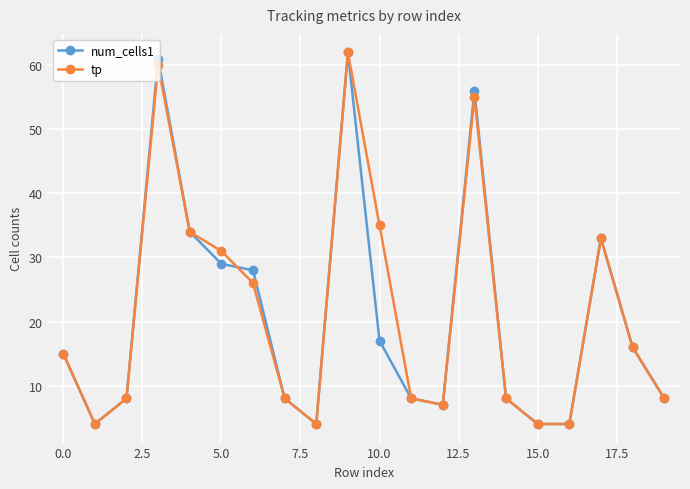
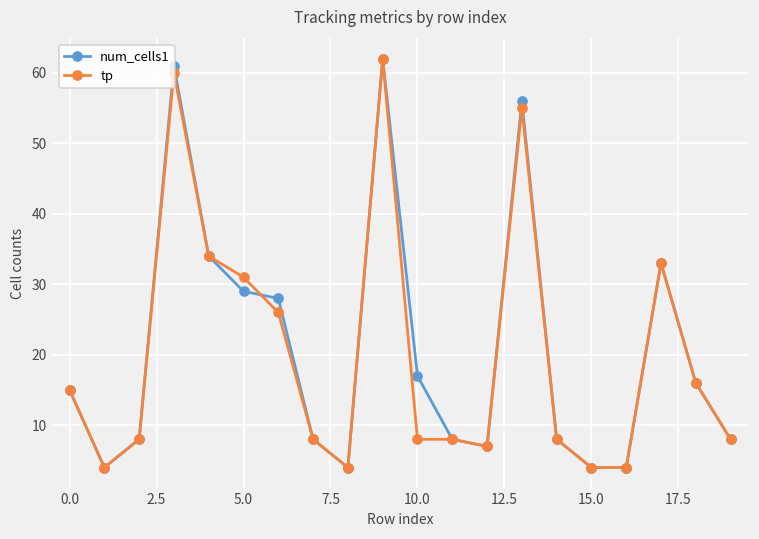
tp, 10.0: 35 -> 8
